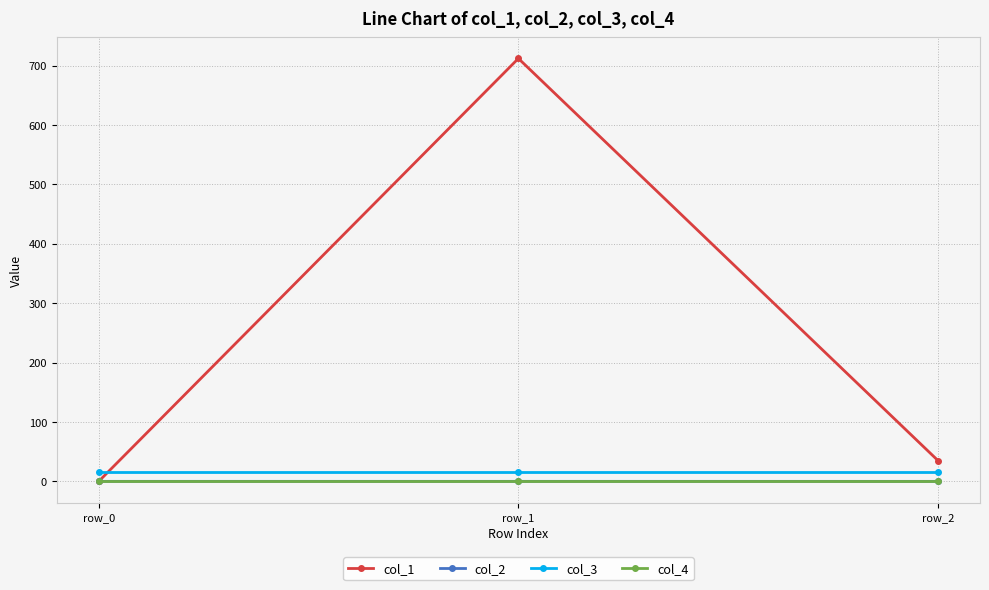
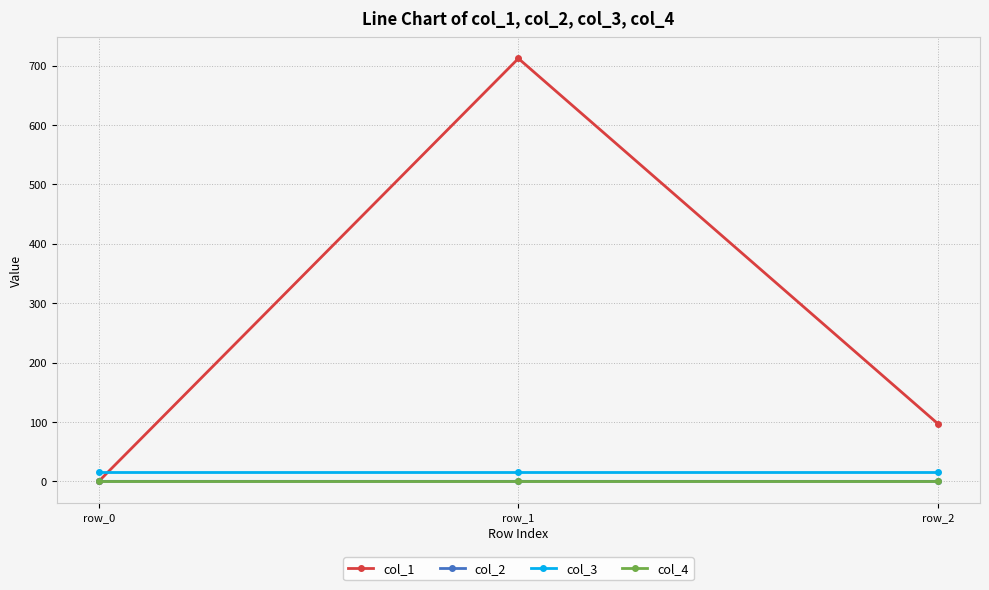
col_1, row_2: 30 -> 100
